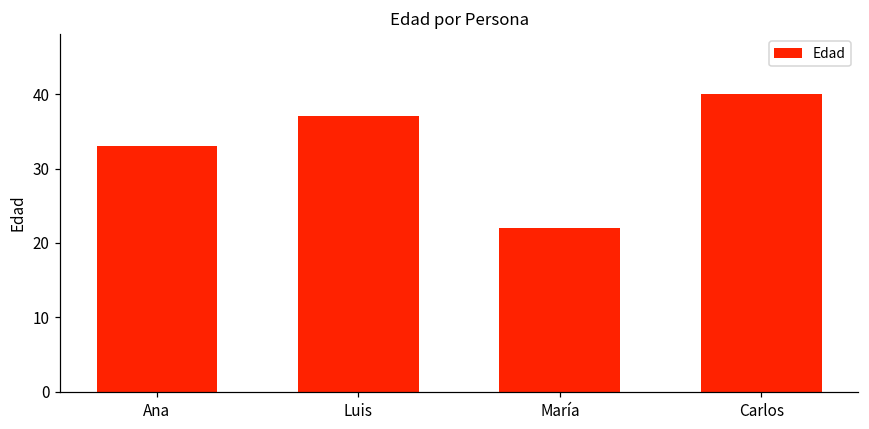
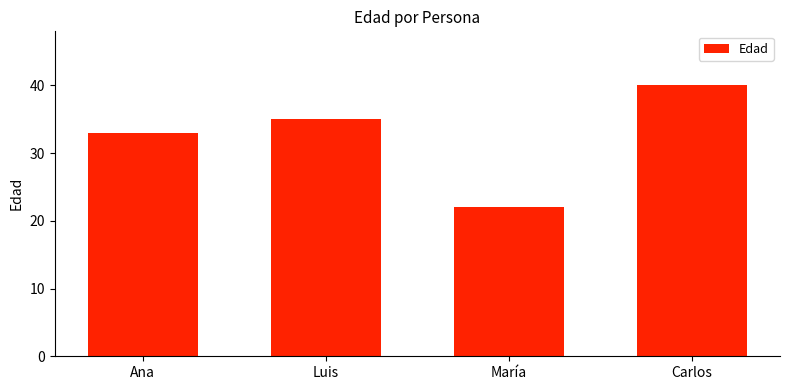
Luis: 37 -> 35
